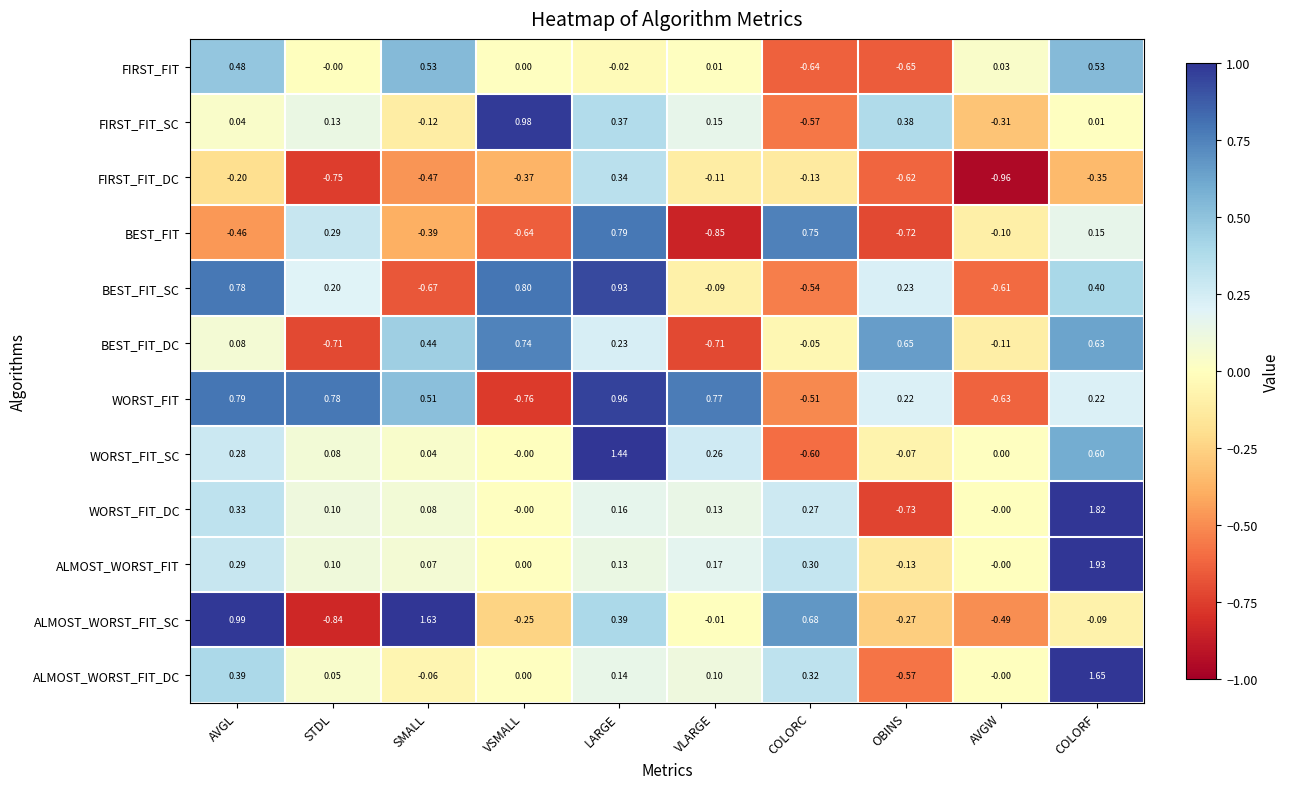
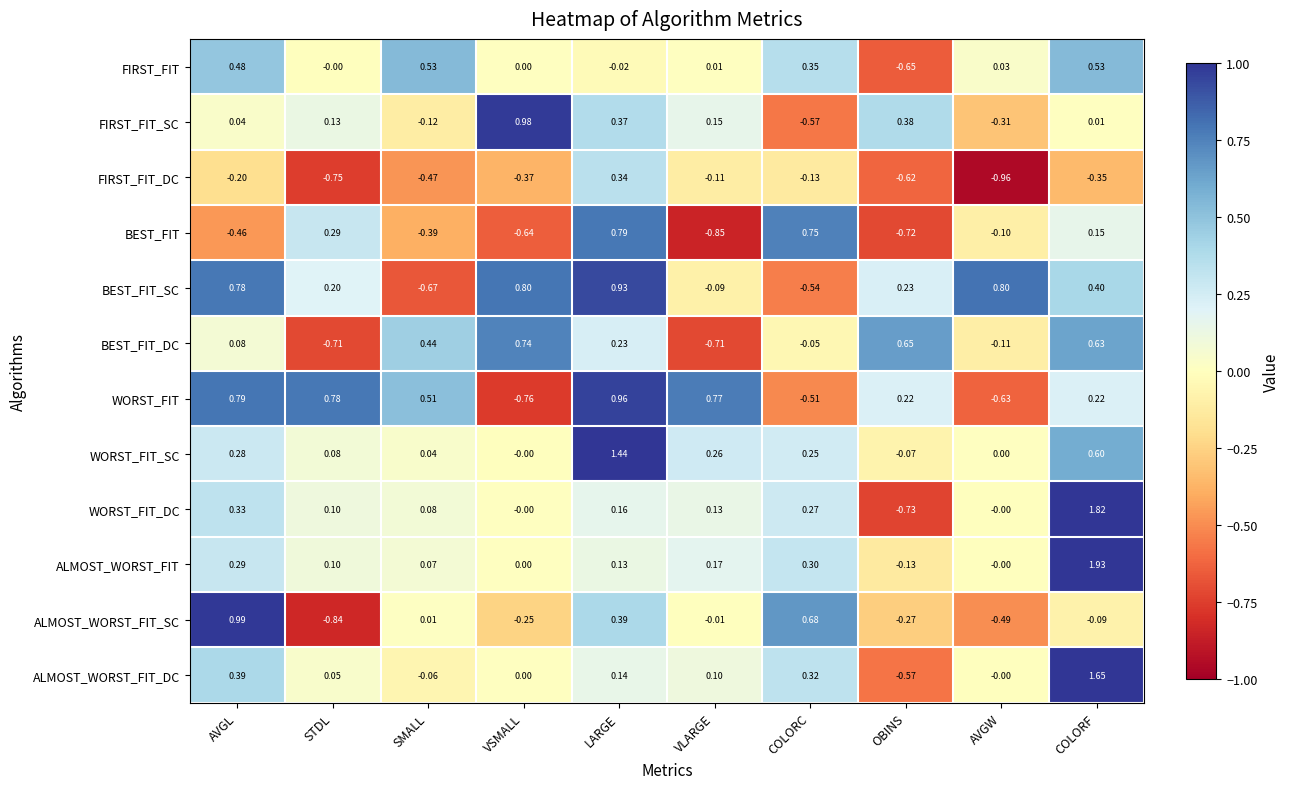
FIRST_FIT, COLORC: -0.64 -> 0.35
BEST_FIT_SC, AVGW: -0.61 -> 0.80
WORST_FIT_SC, COLORC: -0.60 -> 0.25
ALMOST_WORST_FIT_SC, SMALL: 1.63 -> 0.01
